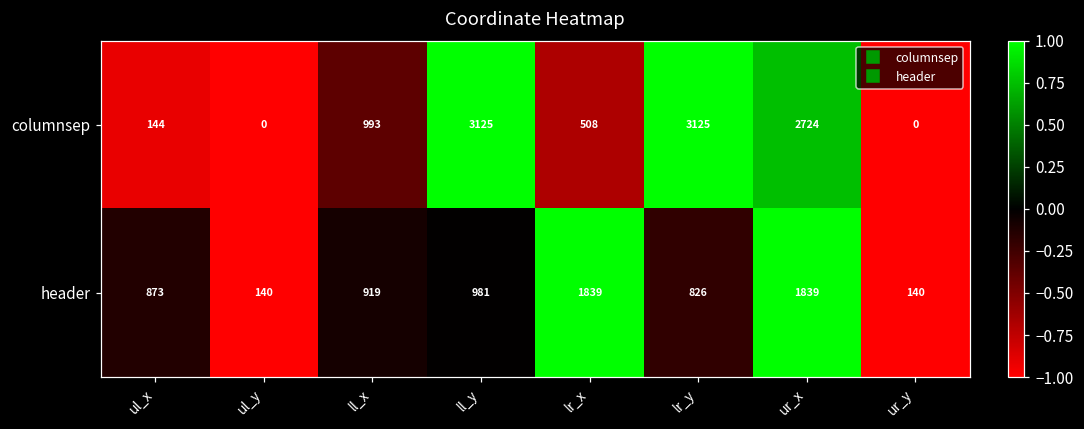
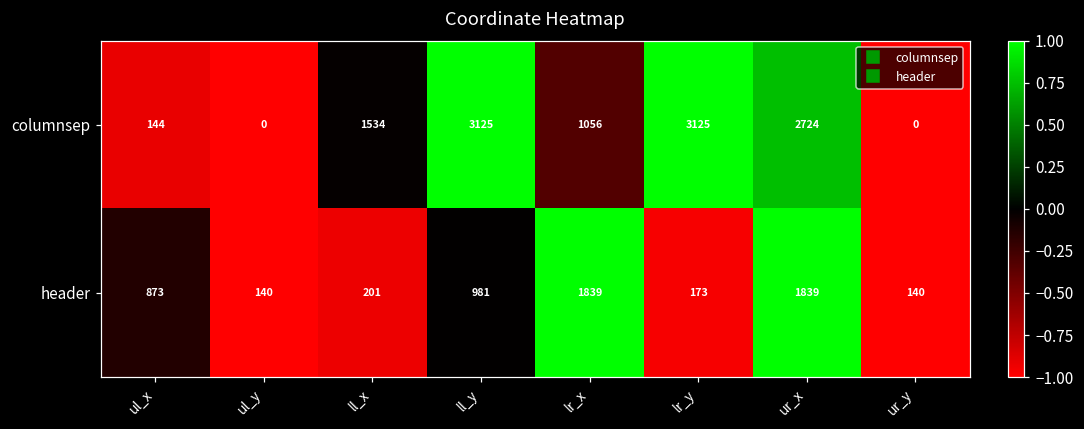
columnsep, ll_x: 993 -> 1534
columnsep, lr_x: 508 -> 1056
header, ll_x: 919 -> 201
header, lr_y: 826 -> 173
